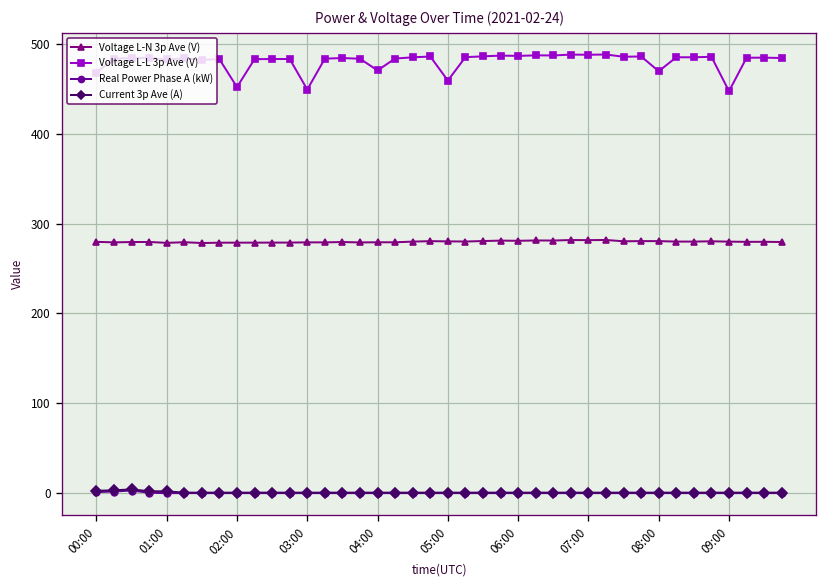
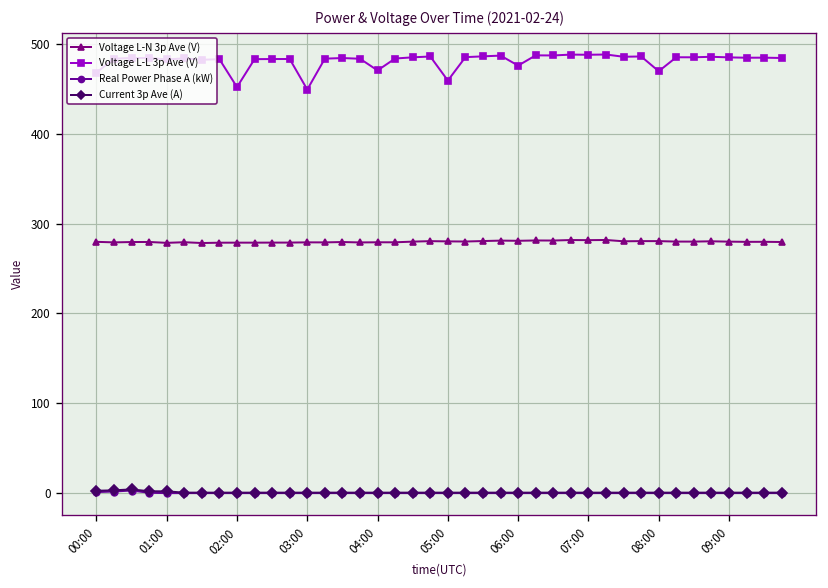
Voltage L-L 3p Ave (V), 06:00: 490 -> 480
Voltage L-L 3p Ave (V), 09:00: 450 -> 480
